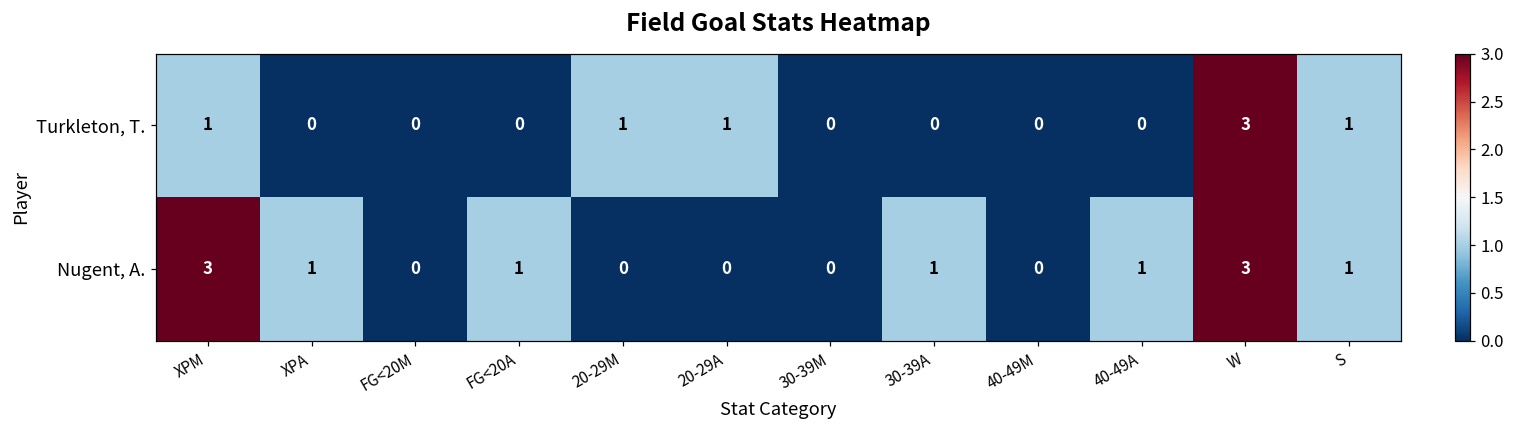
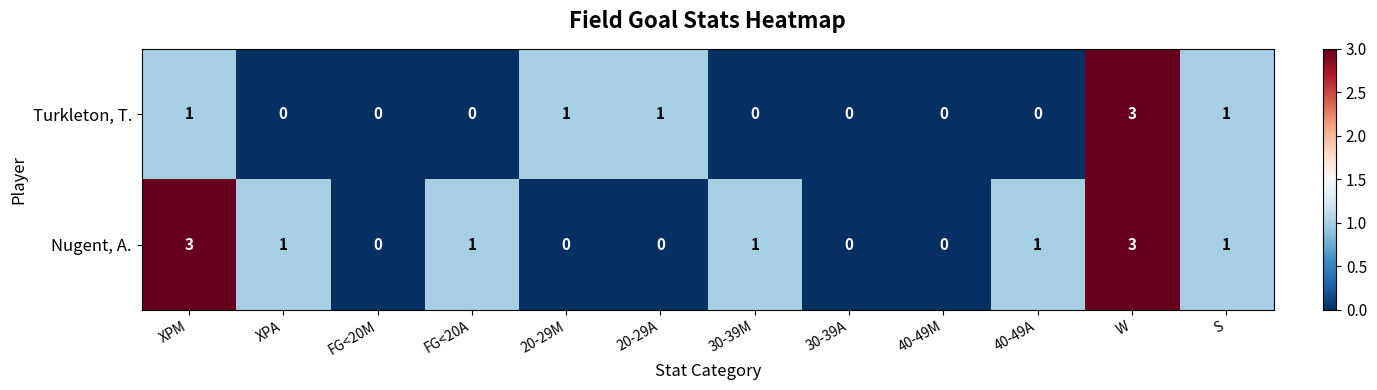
Nugent, A., 30-39M: 0 -> 1
Nugent, A., 30-39A: 1 -> 0
